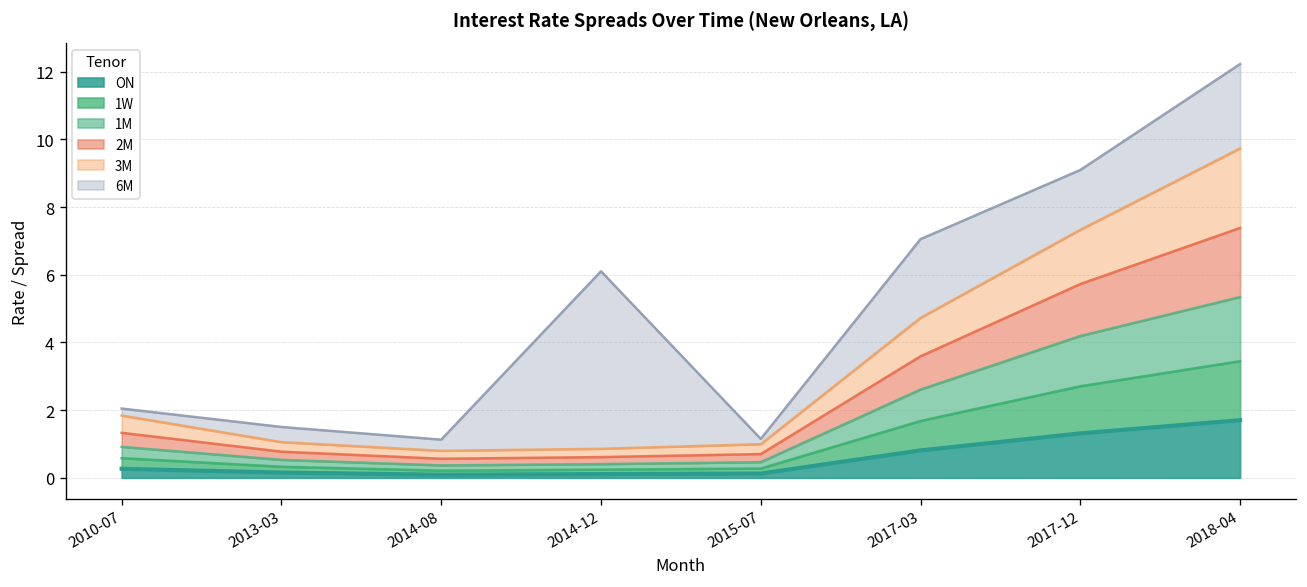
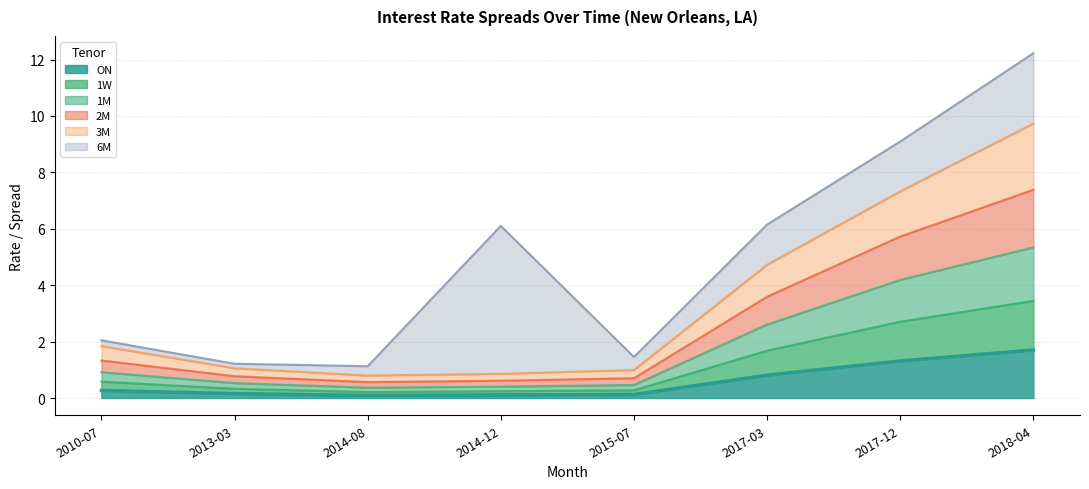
6M, 2013-03: 0.4 -> 0.2
6M, 2015-07: 0.2 -> 0.5
6M, 2017-03: 2.3 -> 1.4
